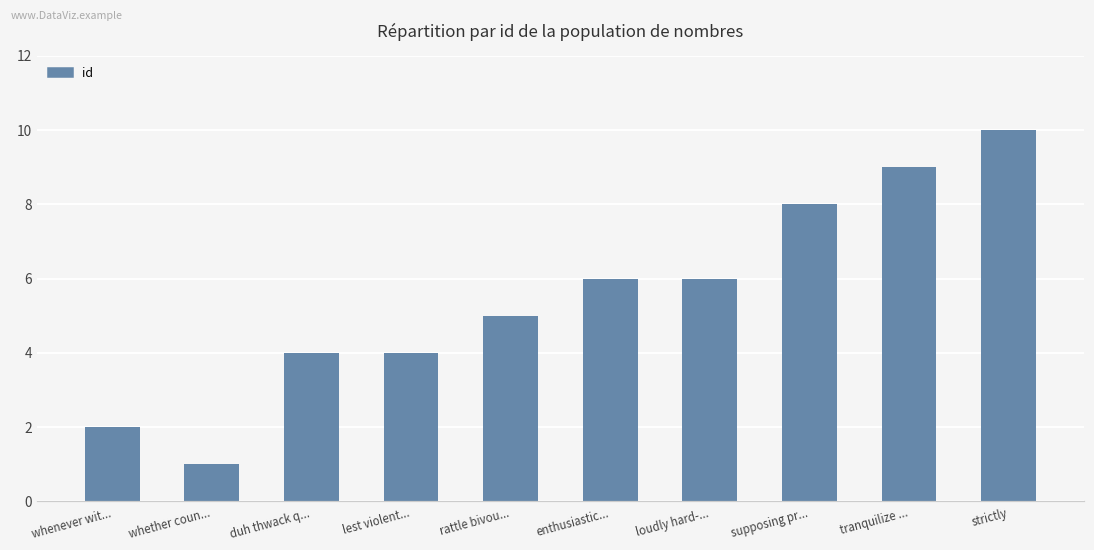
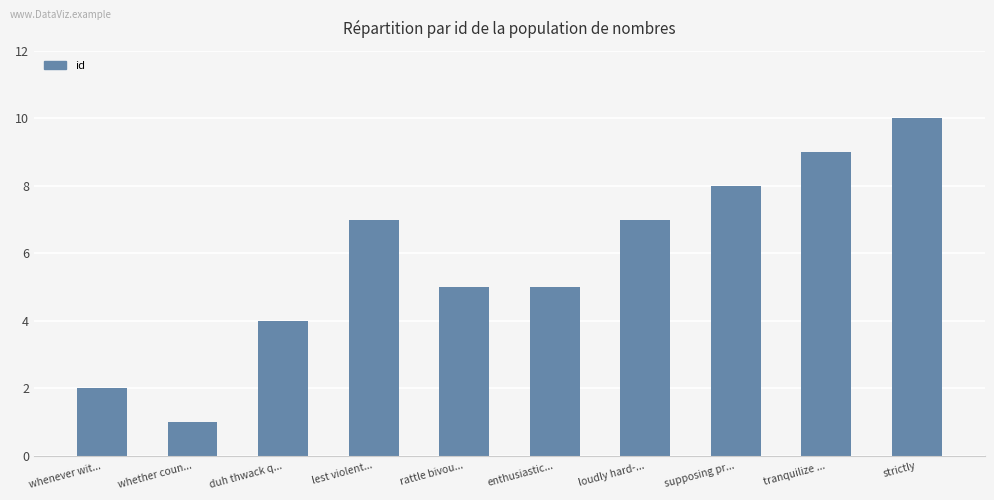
lest violent...: 4 -> 7
enthusiastic...: 6 -> 5
loudly hard-...: 6 -> 7
